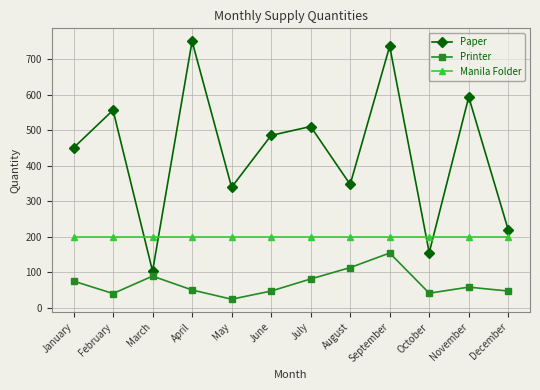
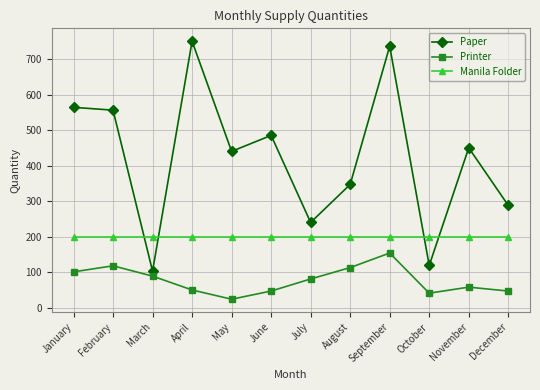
Paper, January: 450 -> 560
Printer, January: 80 -> 100
Printer, February: 40 -> 120
Paper, May: 340 -> 440
Paper, July: 510 -> 240
Paper, October: 160 -> 120
Paper, November: 590 -> 450
Paper, December: 220 -> 290
